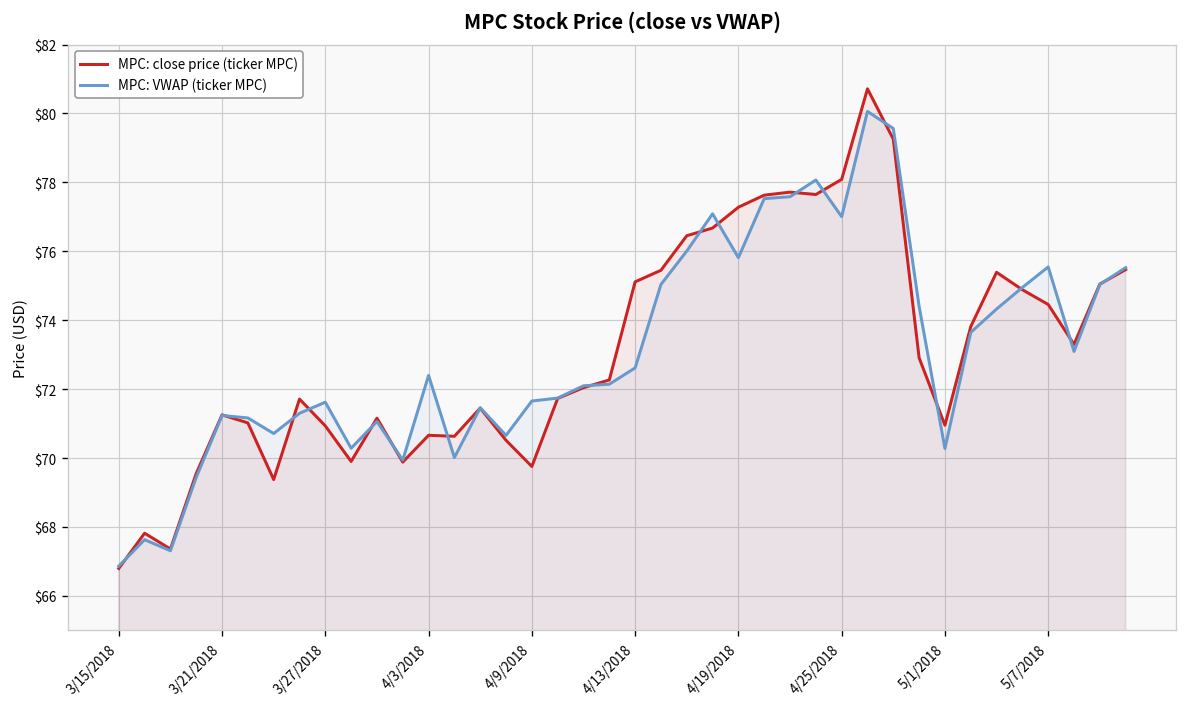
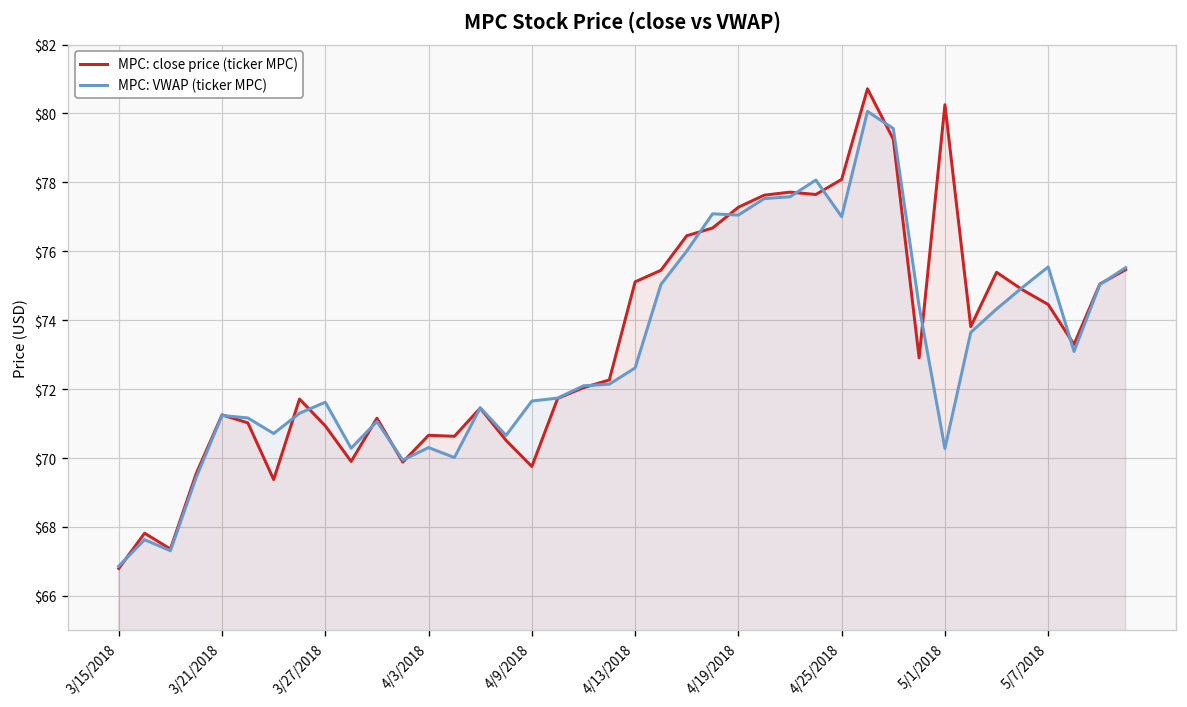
MPC: VWAP (ticker MPC), 4/3/2018: $72.4 -> $70.3
MPC: VWAP (ticker MPC), 4/19/2018: $75.8 -> $77.0
MPC: close price (ticker MPC), 5/1/2018: $71.0 -> $80.3
